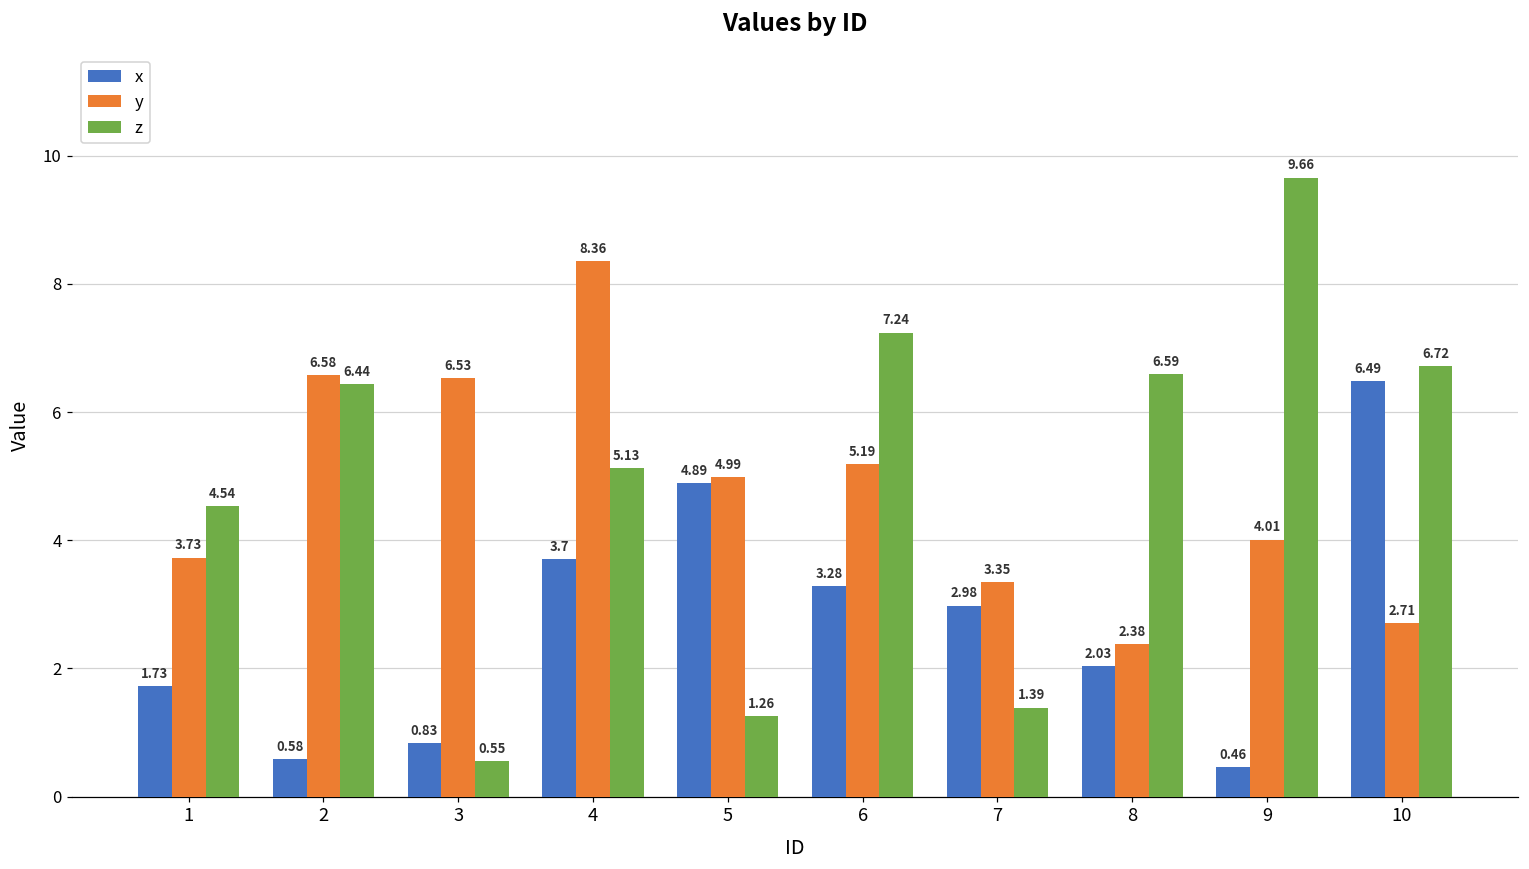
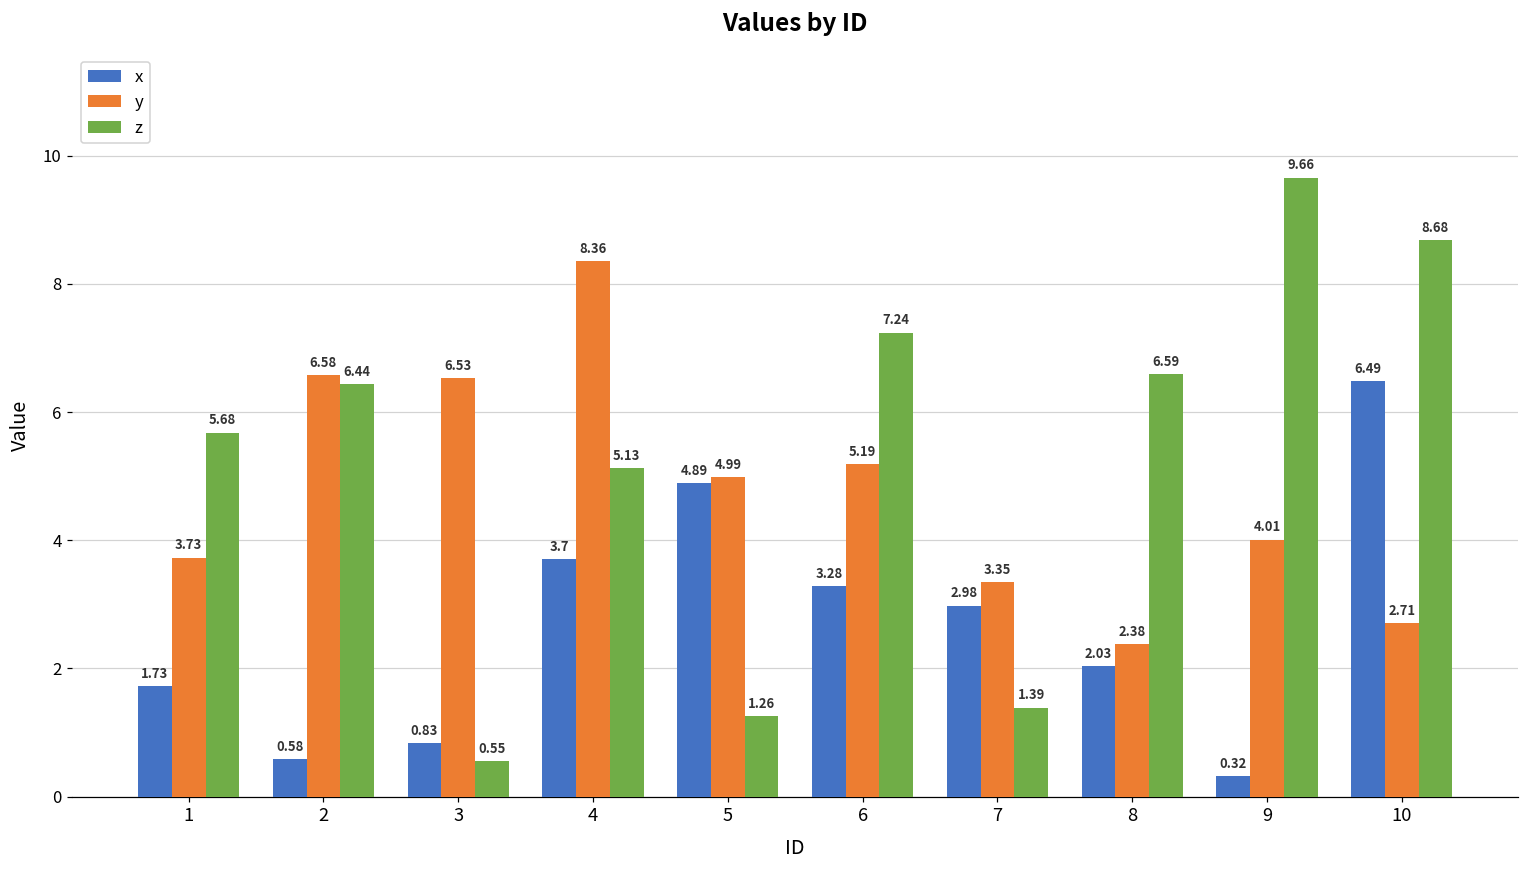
z, 1: 4.54 -> 5.68
x, 9: 0.46 -> 0.32
z, 10: 6.72 -> 8.68
